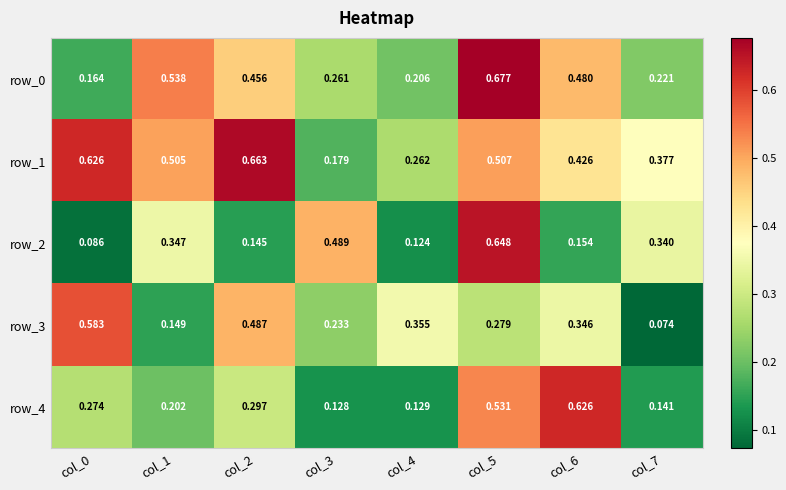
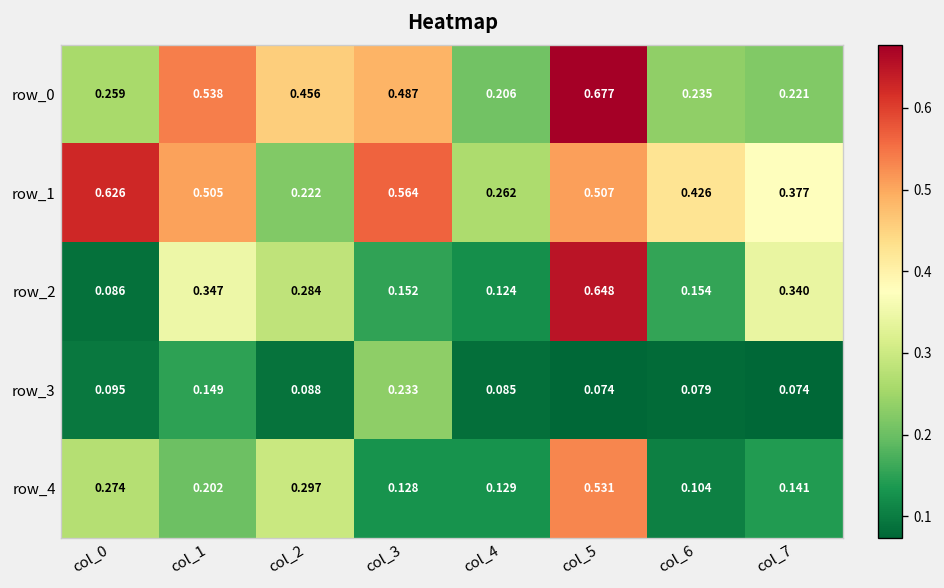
row_0, col_0: 0.164 -> 0.259
row_0, col_3: 0.261 -> 0.487
row_0, col_6: 0.480 -> 0.235
row_1, col_2: 0.663 -> 0.222
row_1, col_3: 0.179 -> 0.564
row_2, col_2: 0.145 -> 0.284
row_2, col_3: 0.489 -> 0.152
row_3, col_0: 0.583 -> 0.095
row_3, col_2: 0.487 -> 0.088
row_3, col_4: 0.355 -> 0.085
row_3, col_5: 0.279 -> 0.074
row_3, col_6: 0.346 -> 0.079
row_4, col_6: 0.626 -> 0.104
